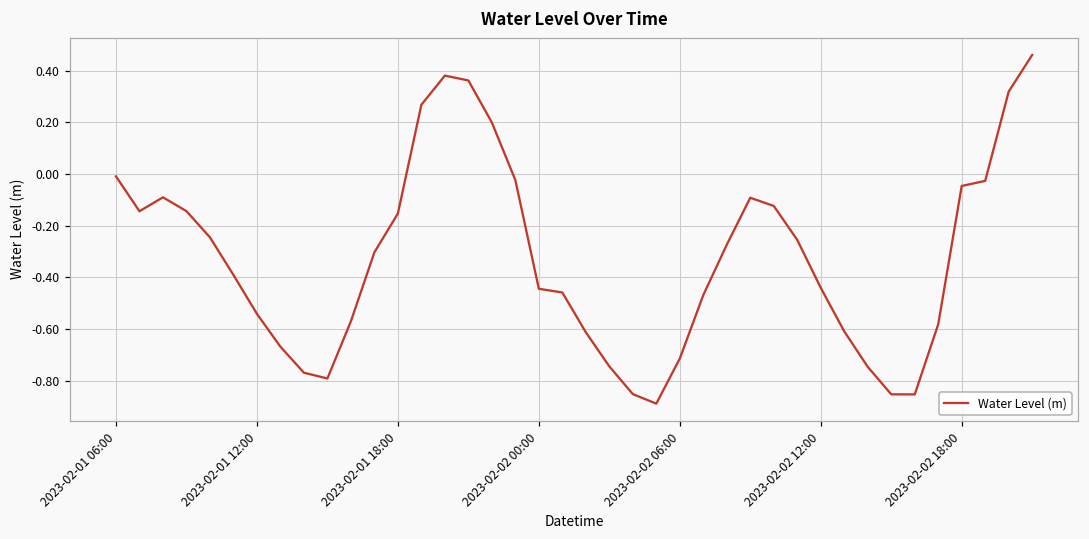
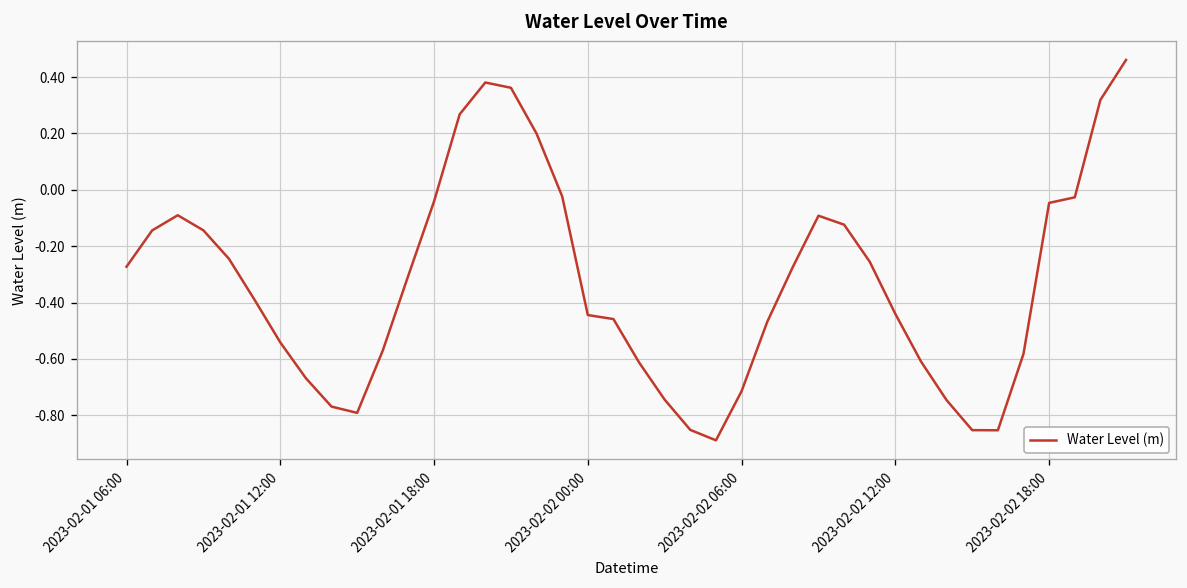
2023-02-01 06:00: -0.01 -> -0.27
2023-02-01 18:00: -0.15 -> -0.04
